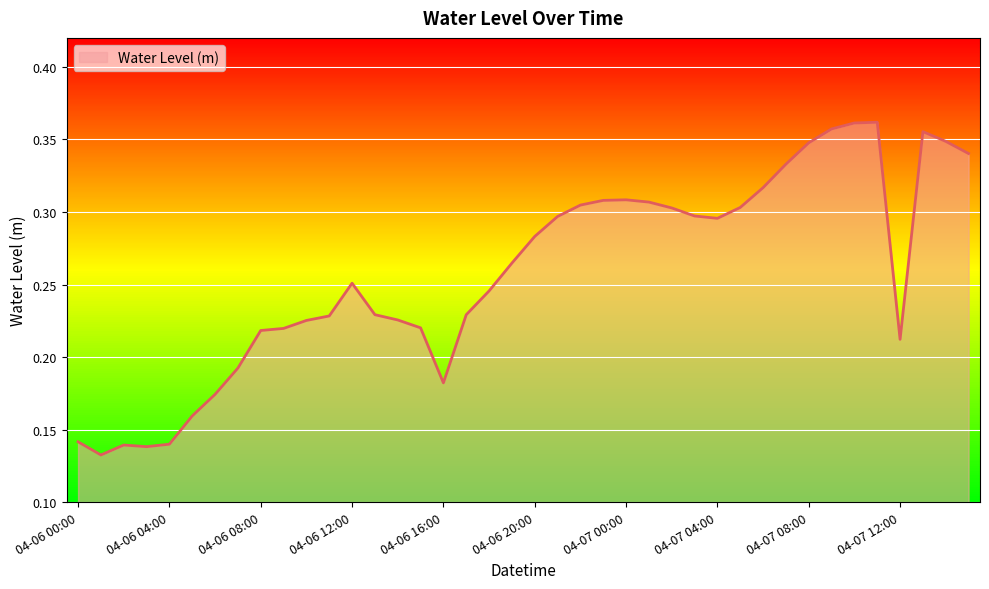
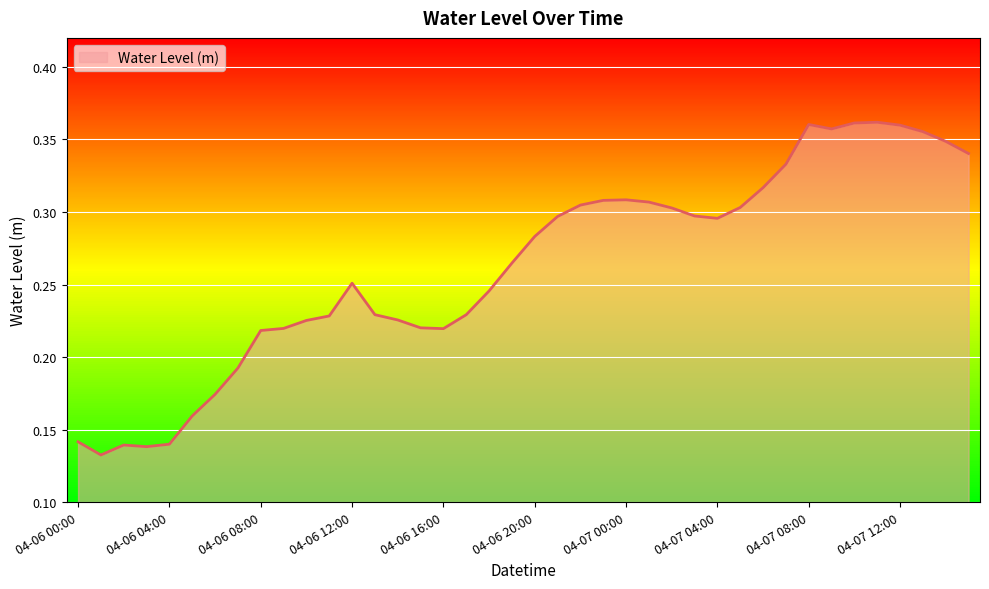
04-06 16:00: 0.182 -> 0.220
04-07 08:00: 0.348 -> 0.360
04-07 12:00: 0.212 -> 0.360
